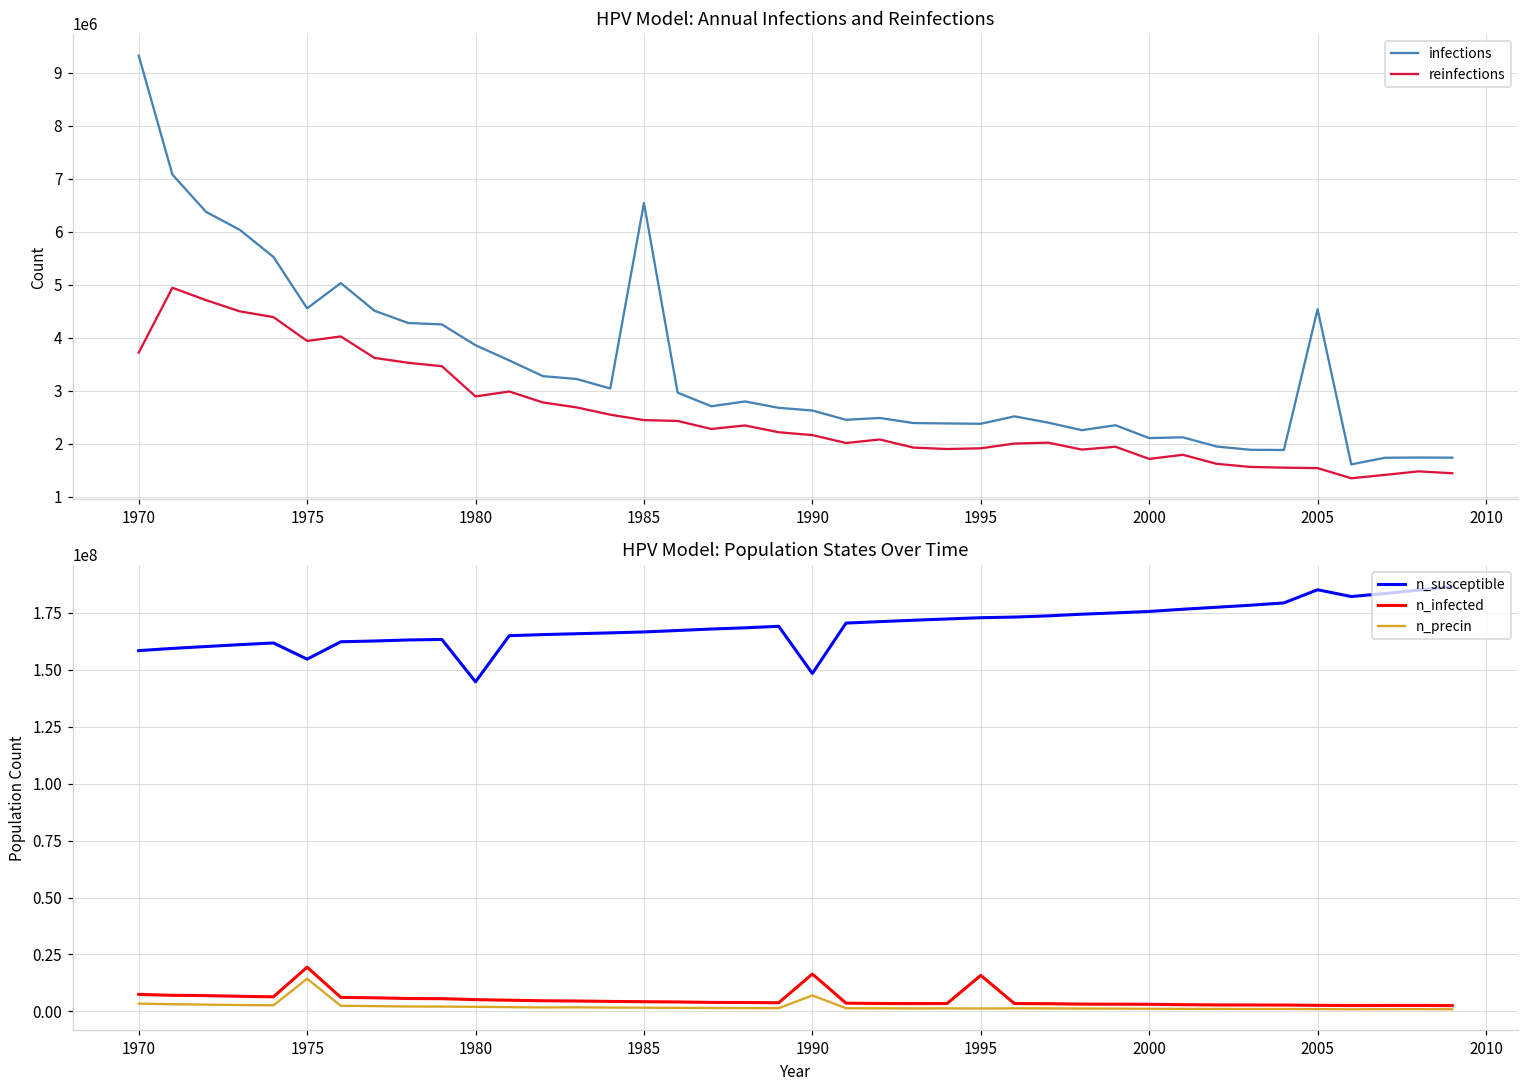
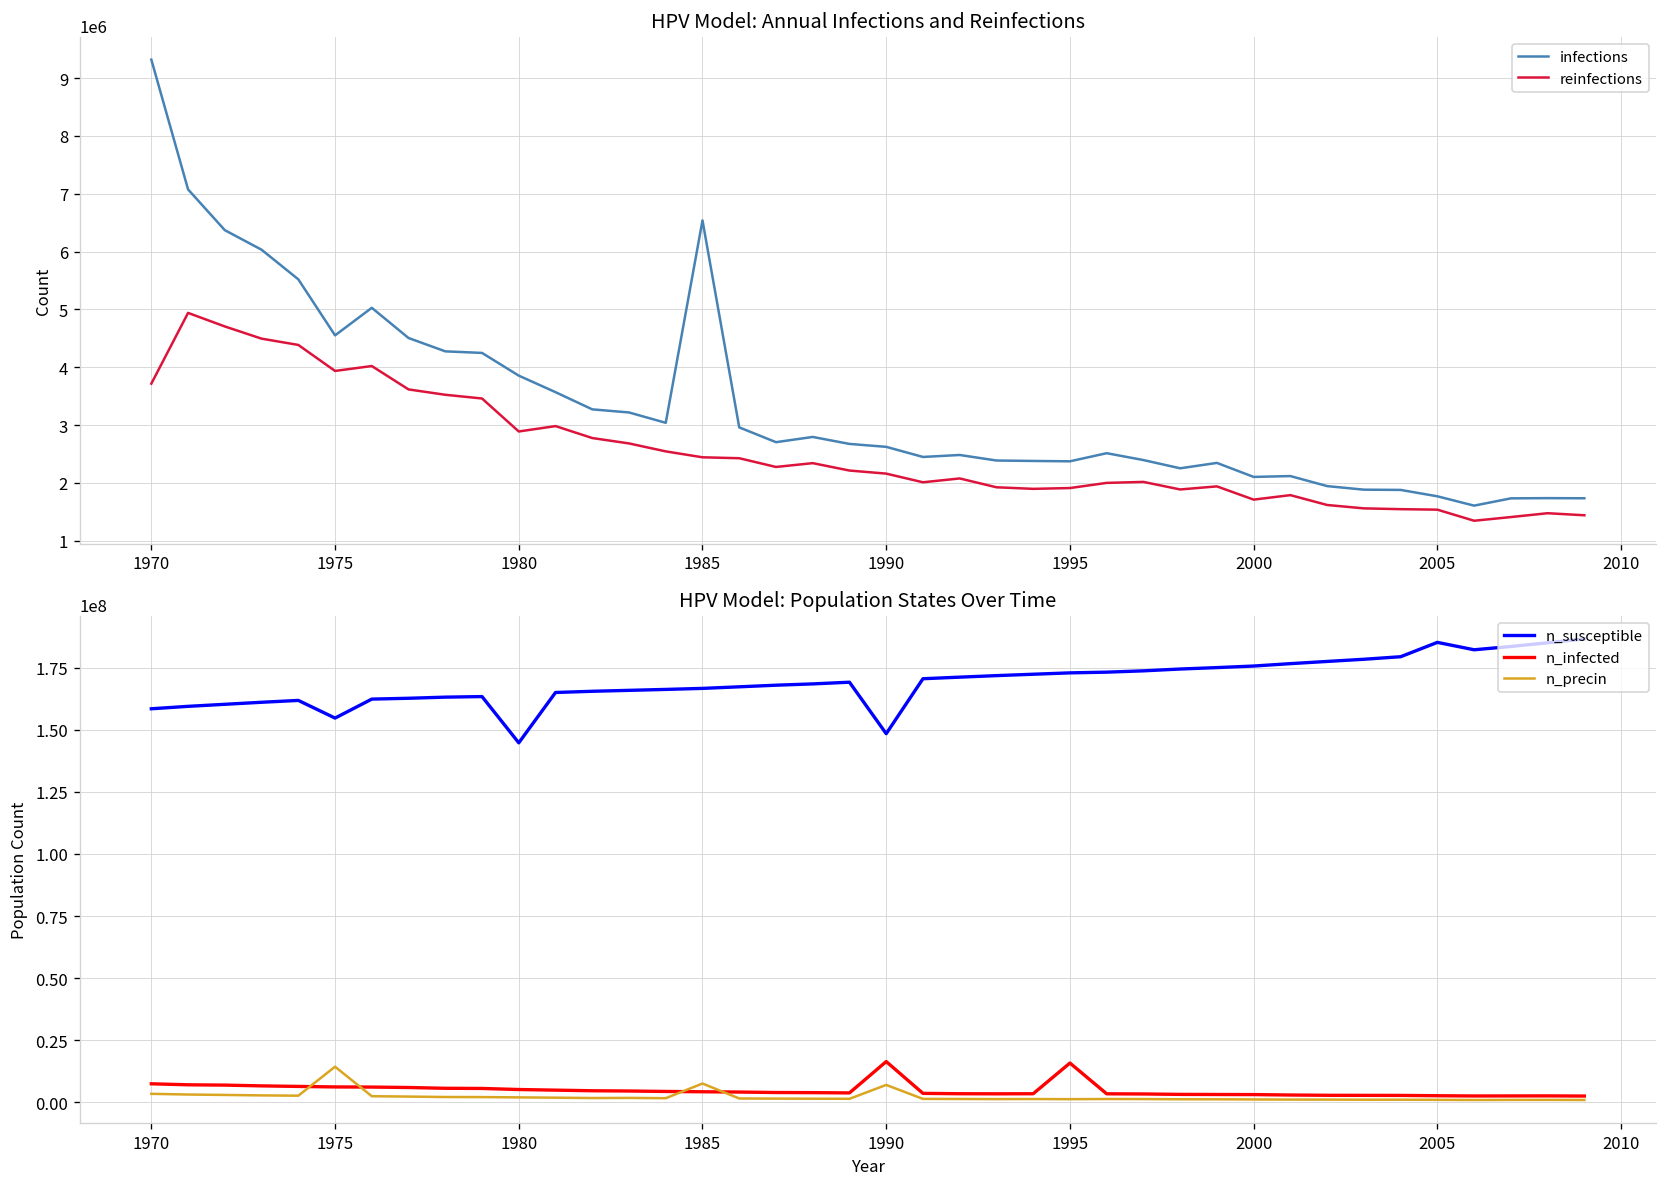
HPV Model: Annual Infections and Reinfections, infections, 2005: 4500000 -> 1800000
HPV Model: Population States Over Time, n_infected, 1975: 19000000 -> 6000000
HPV Model: Population States Over Time, n_precin, 1985: 2000000 -> 8000000
